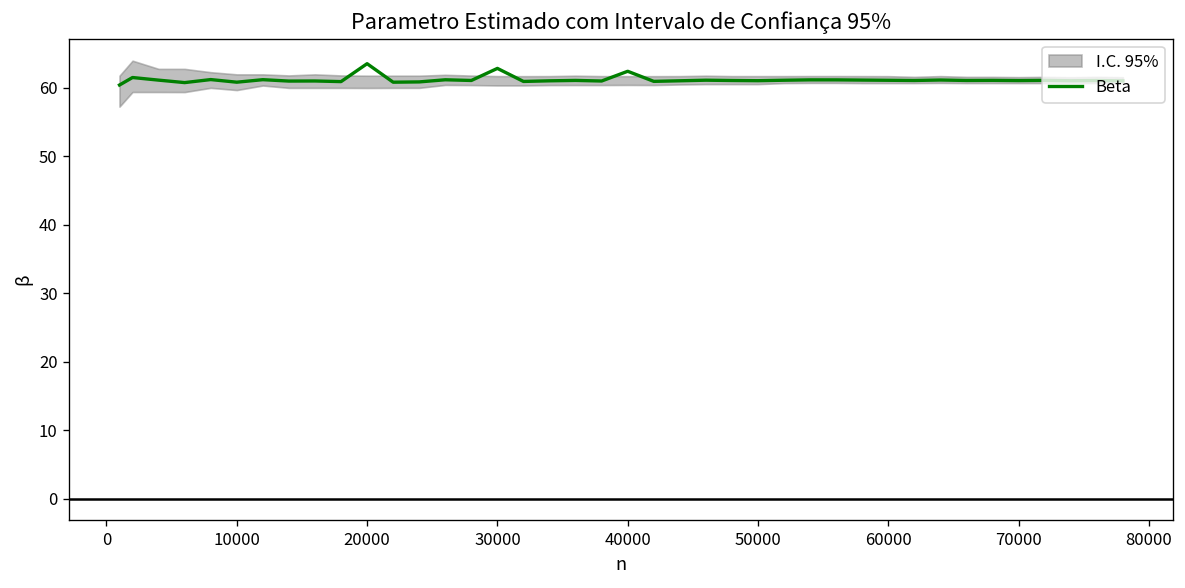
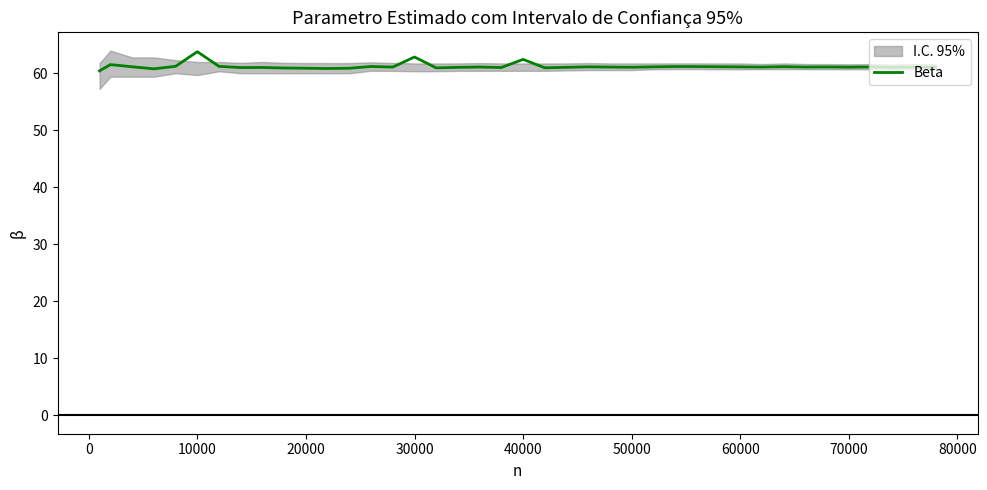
Beta, 10000: 61 -> 64
Beta, 20000: 64 -> 61
